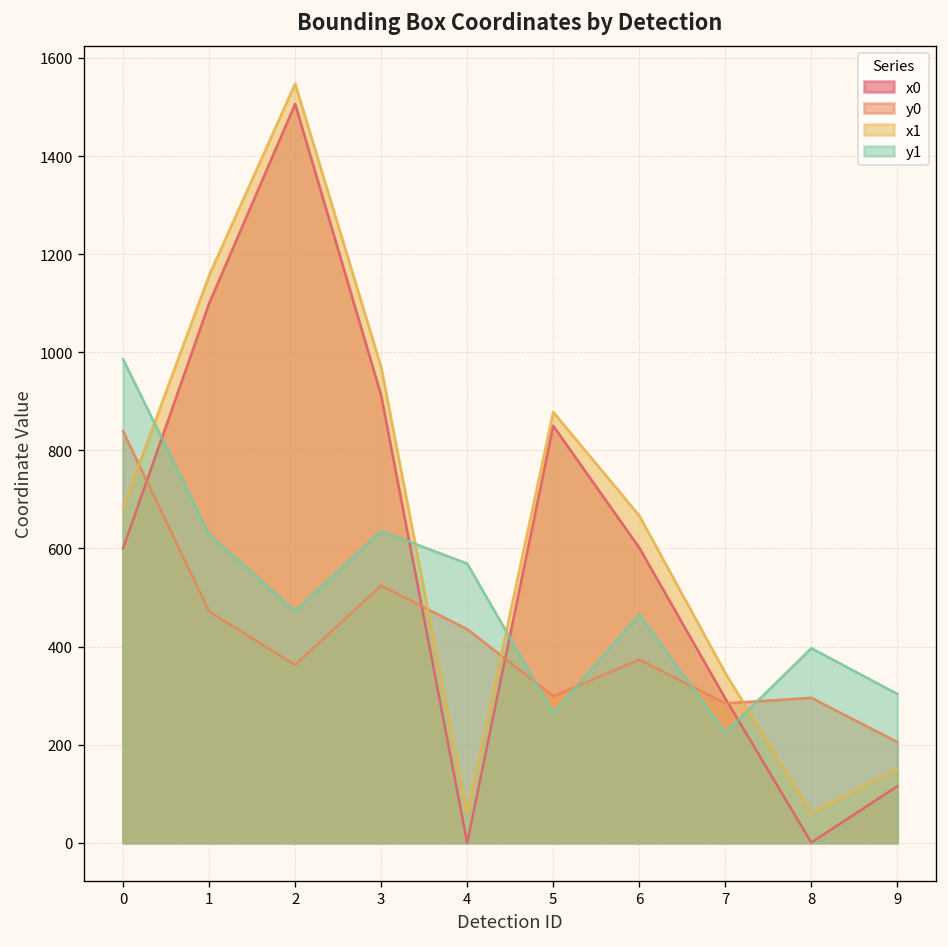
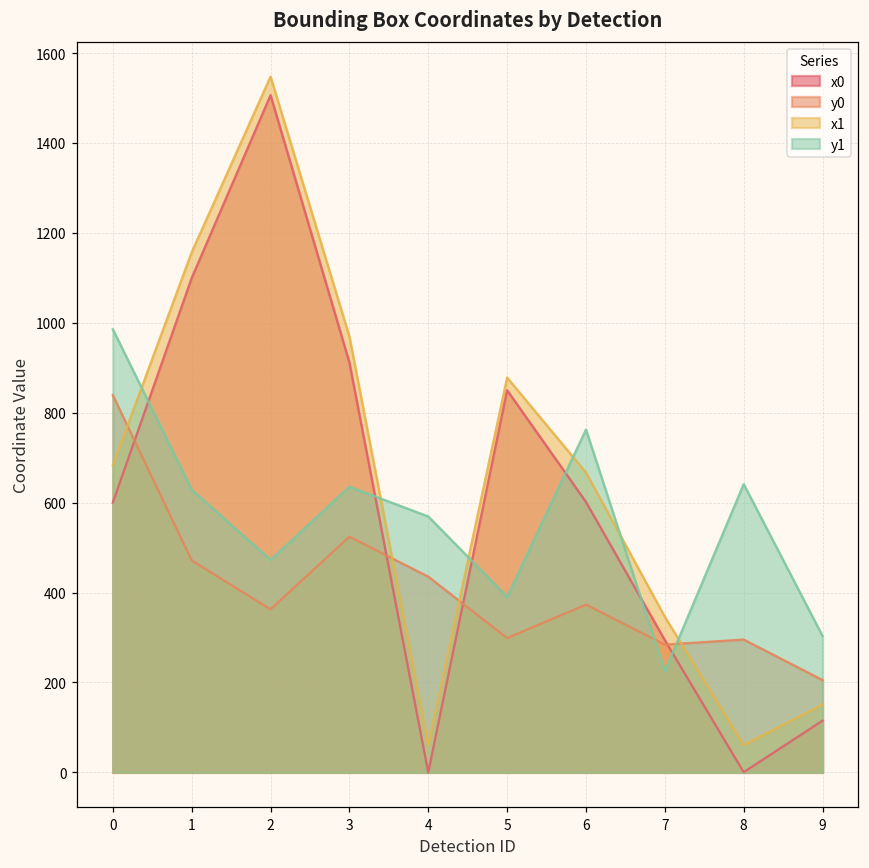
y1, 5: 260 -> 390
y1, 6: 470 -> 760
y1, 8: 400 -> 640
